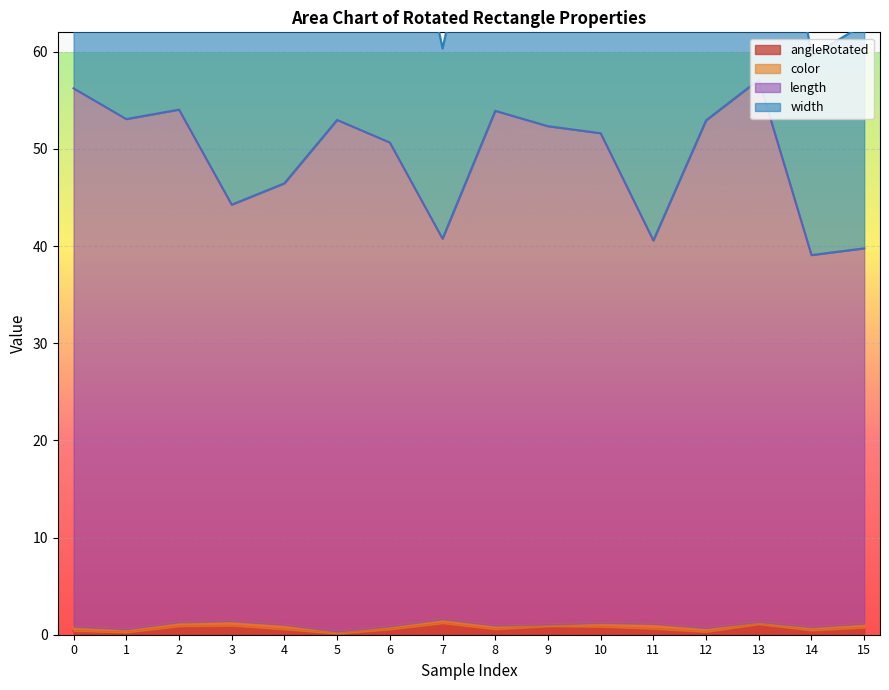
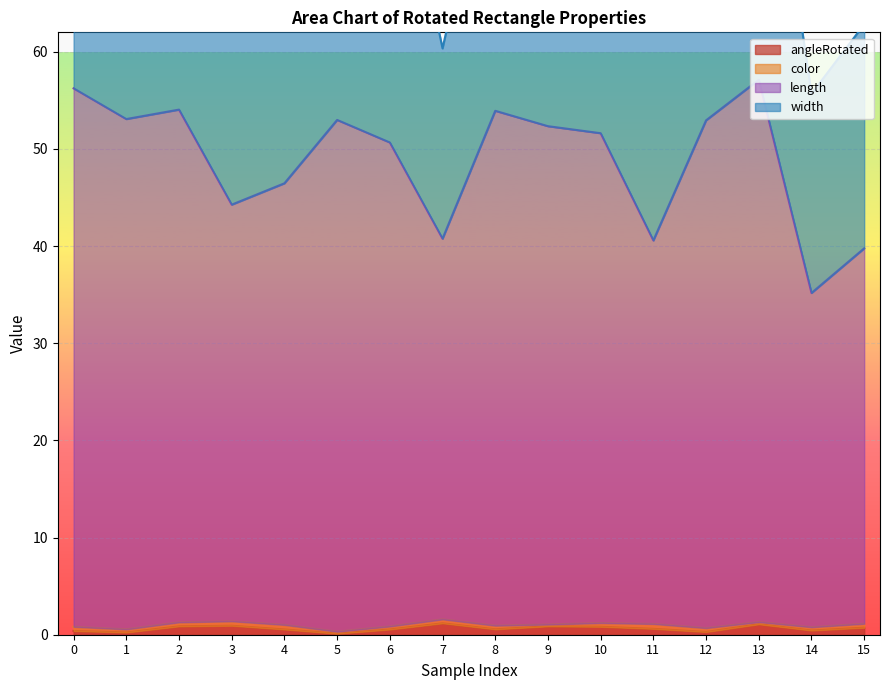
length, 14: 38 -> 34
